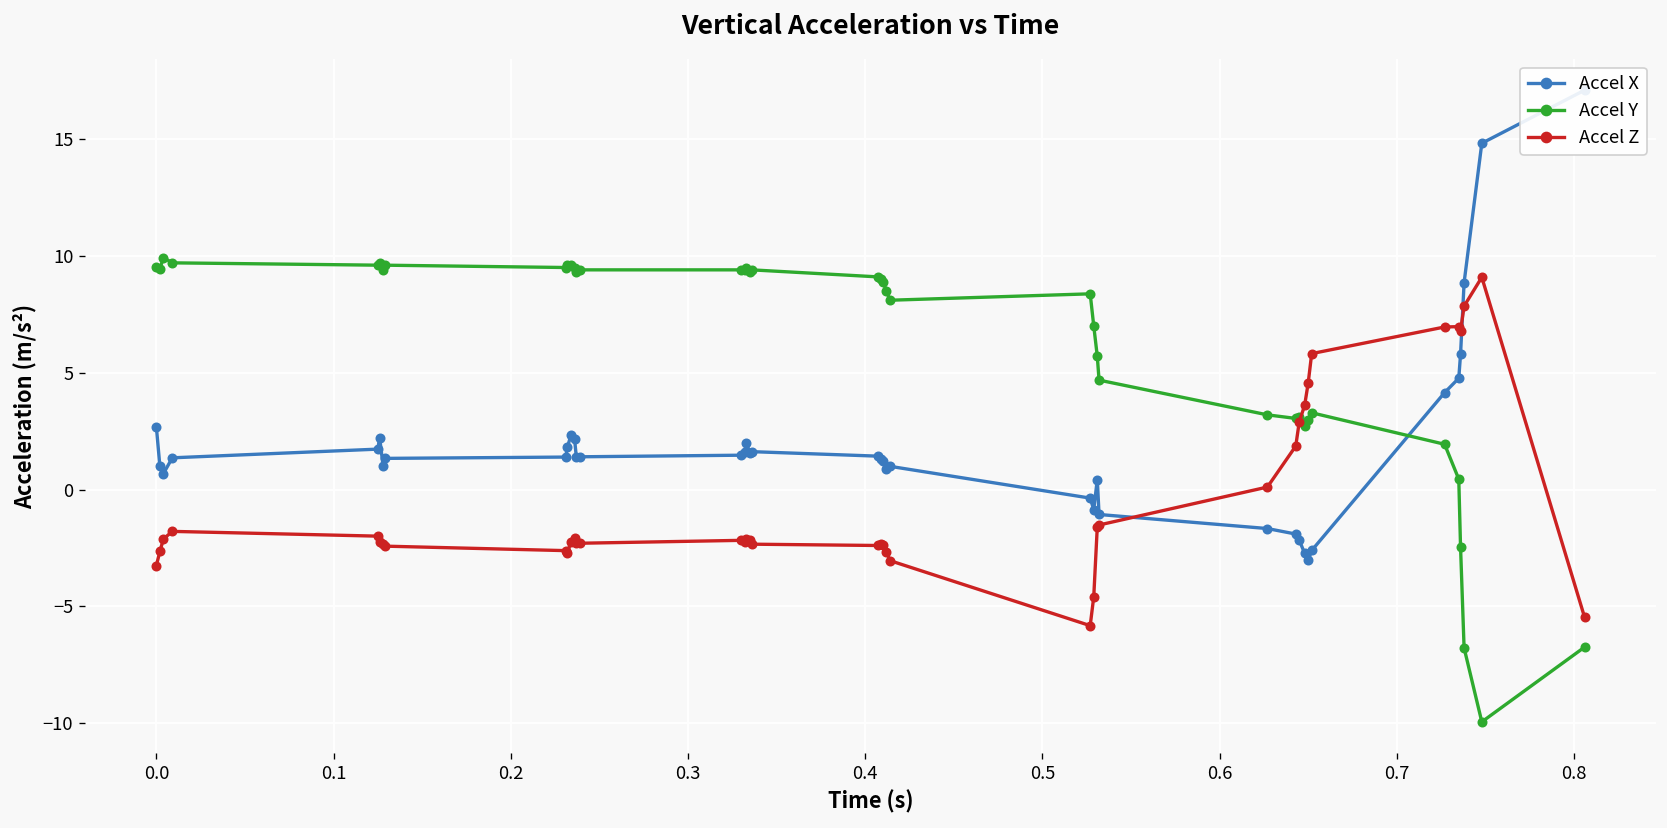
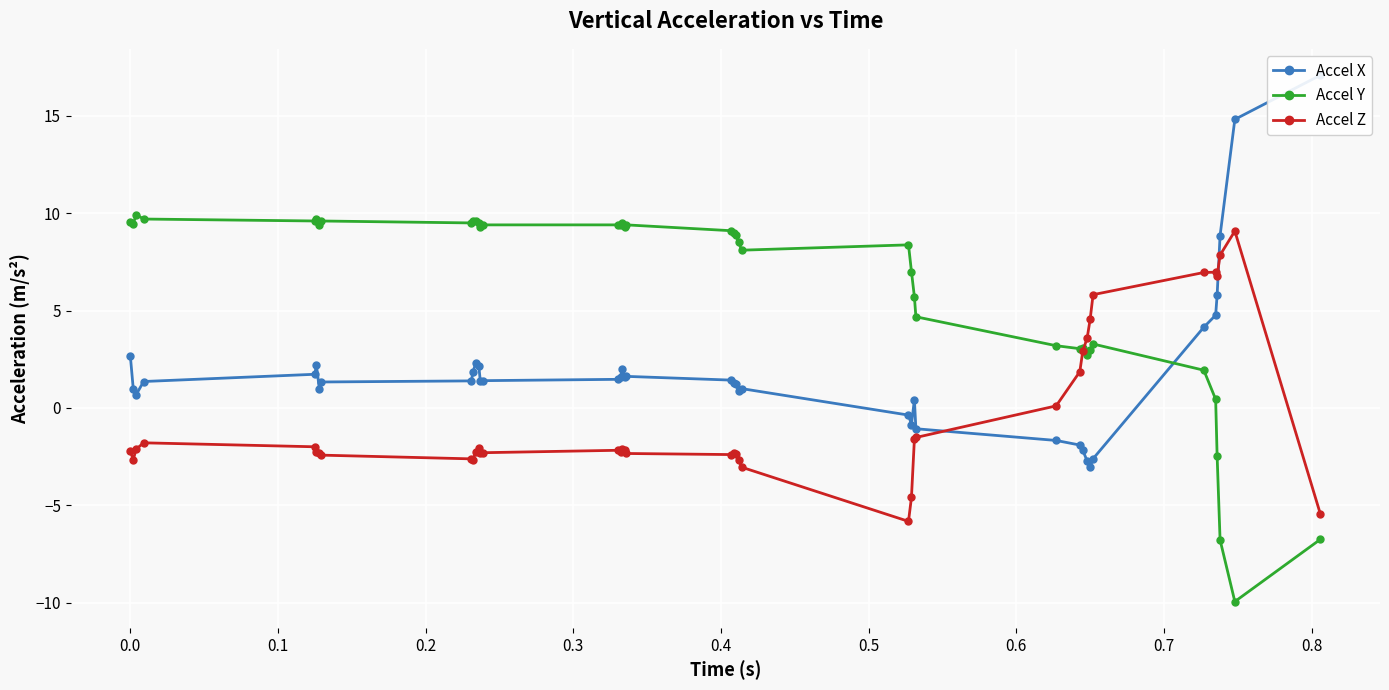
Accel Z, 0.0: -3.3 -> -2.2
